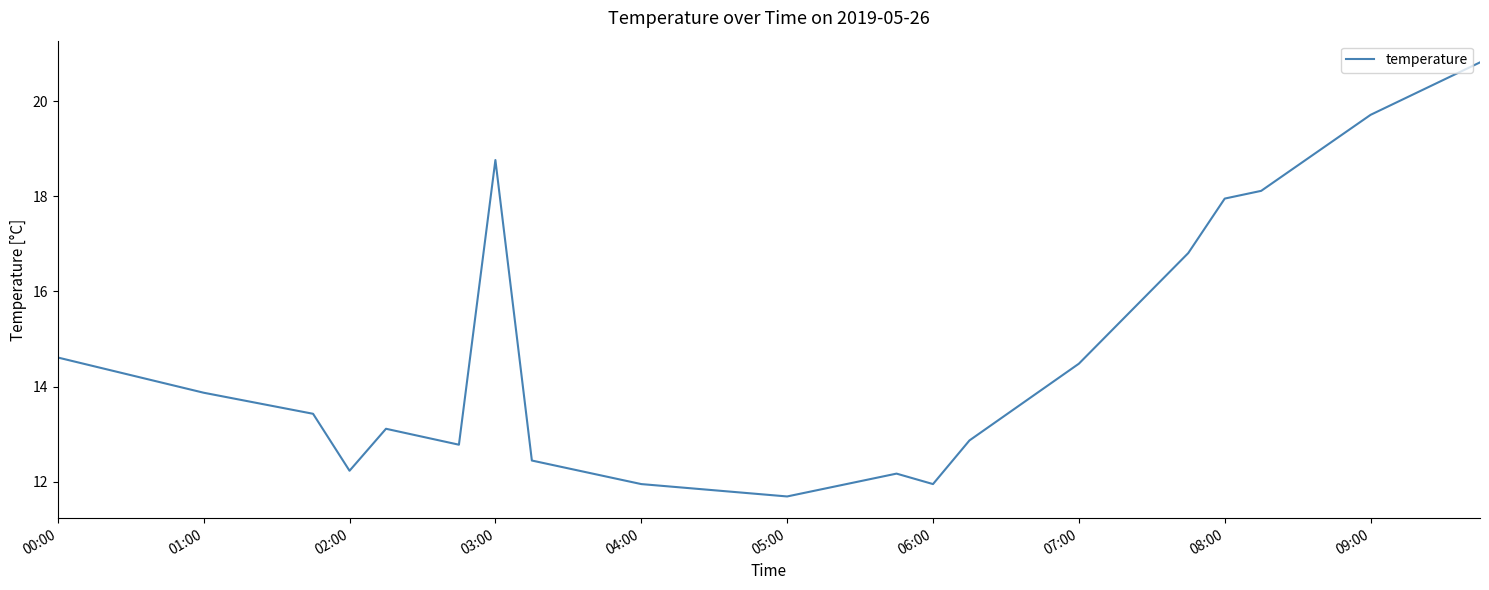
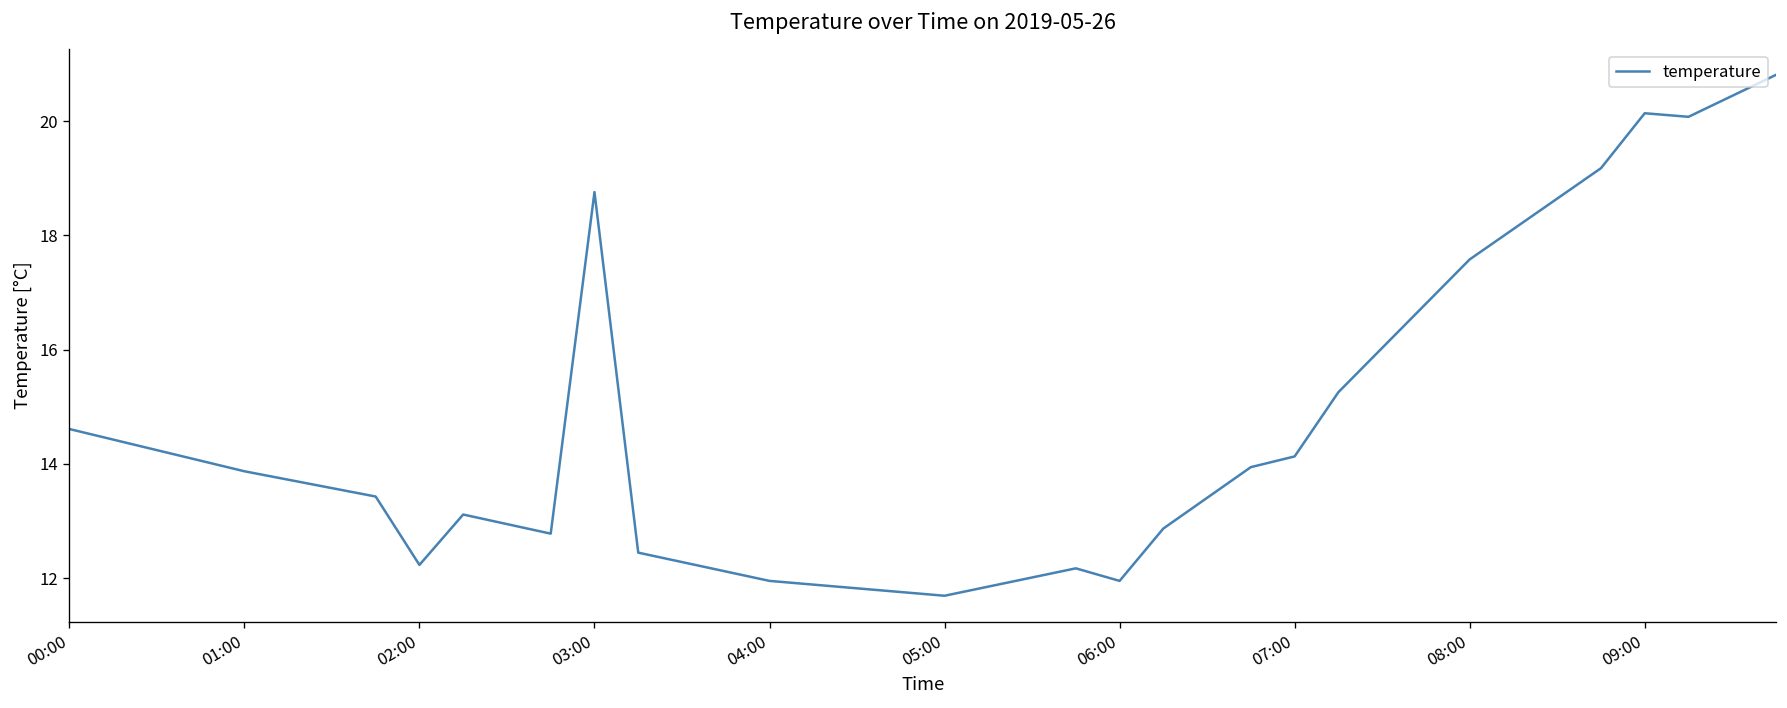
07:00: 14.5 -> 14.1
08:00: 18.0 -> 17.6
09:00: 19.7 -> 20.1
